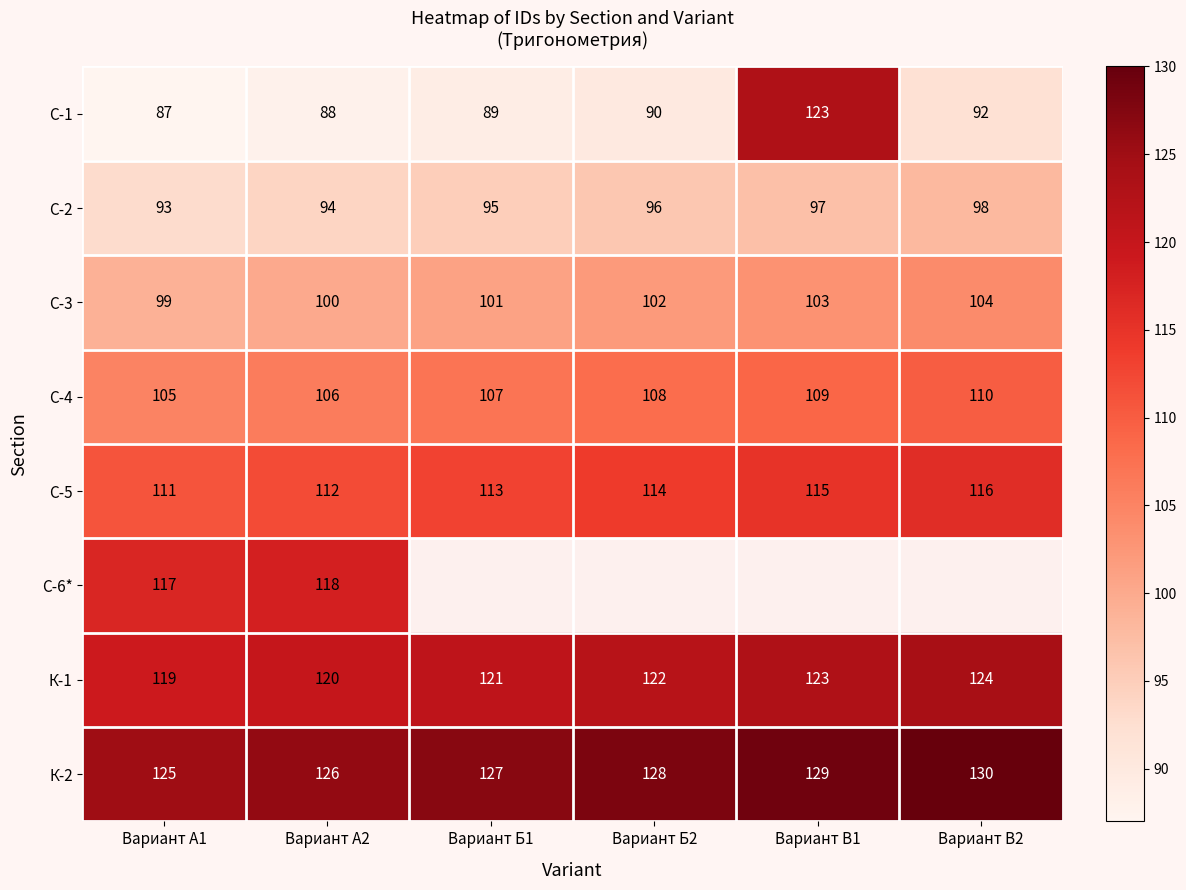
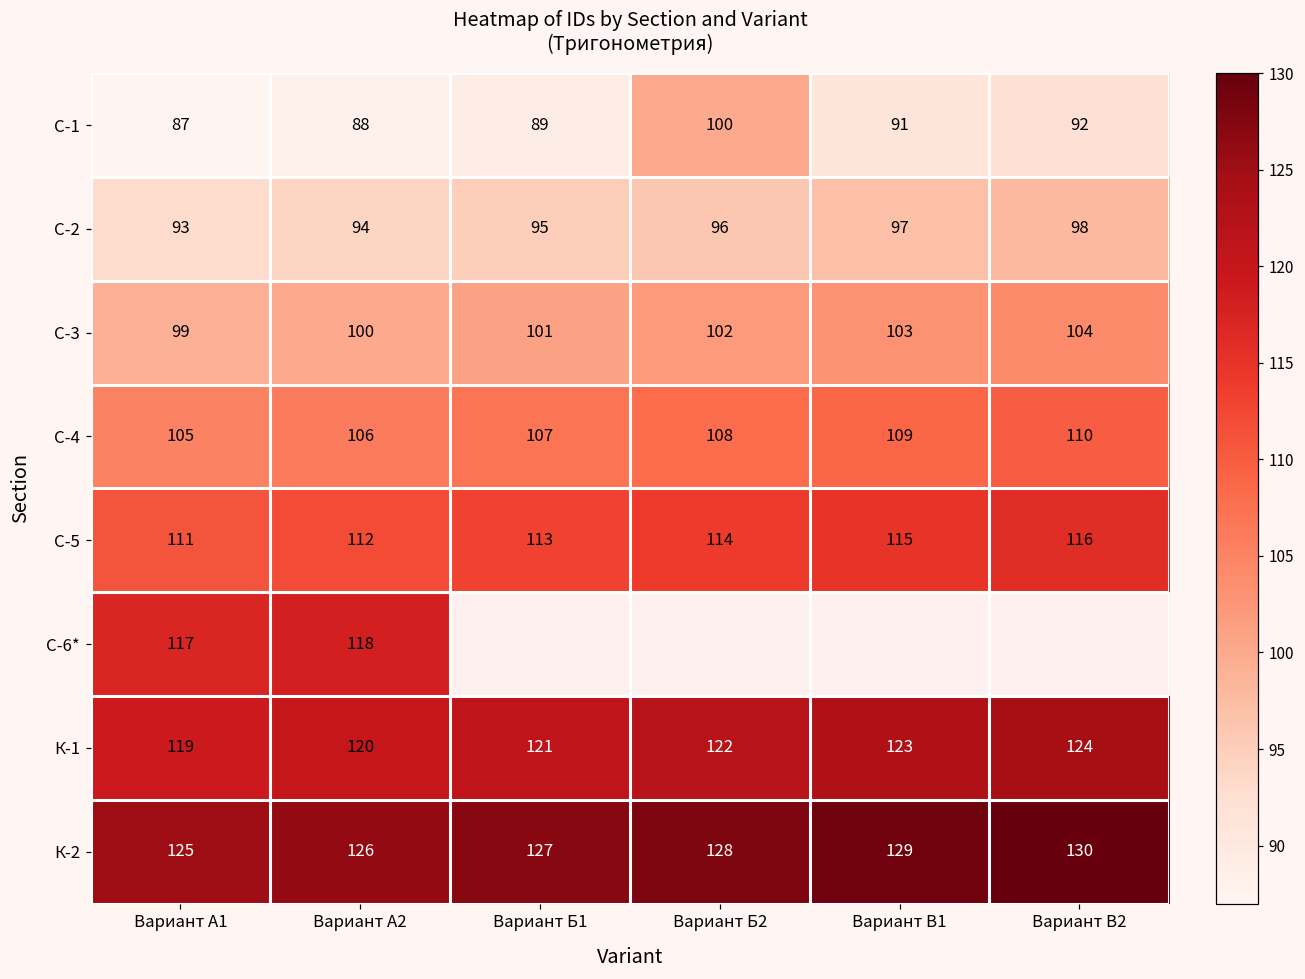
С-1, Вариант Б2: 90 -> 100
С-1, Вариант В1: 123 -> 91
